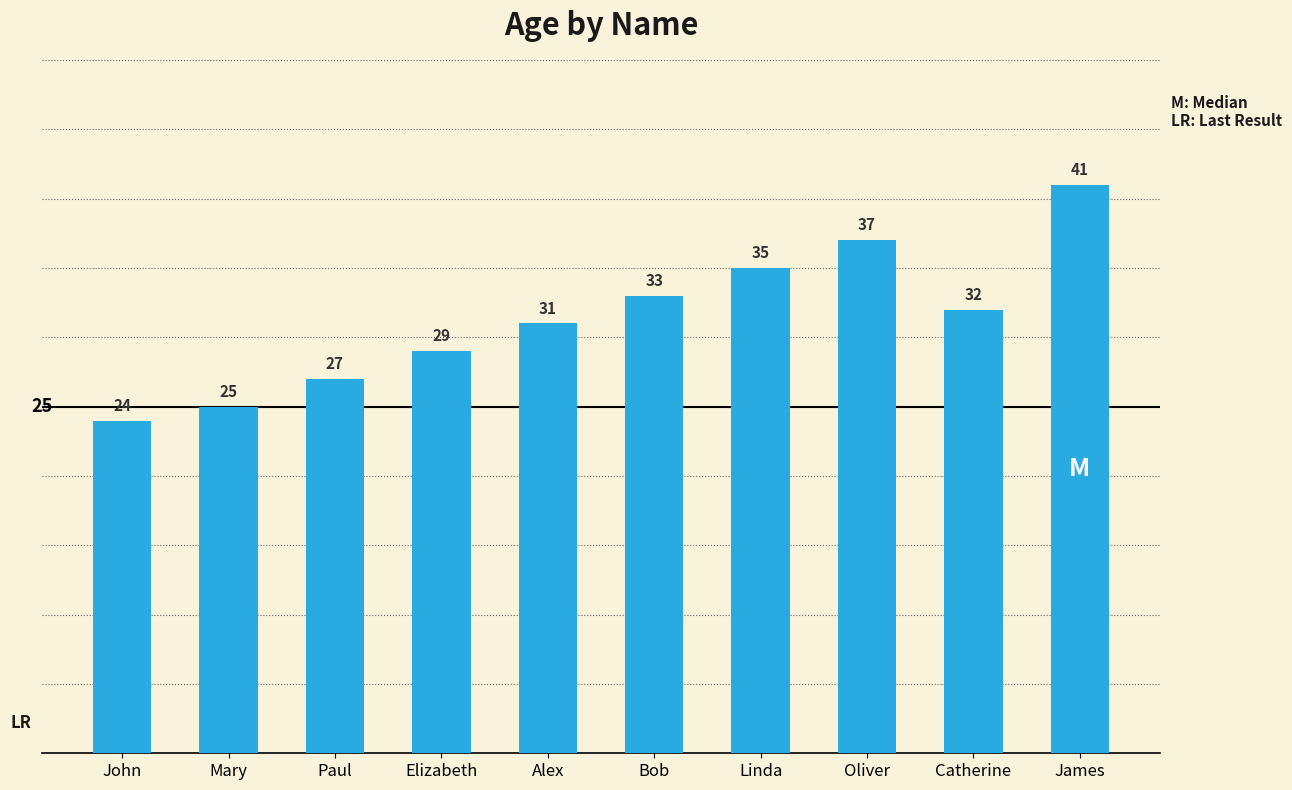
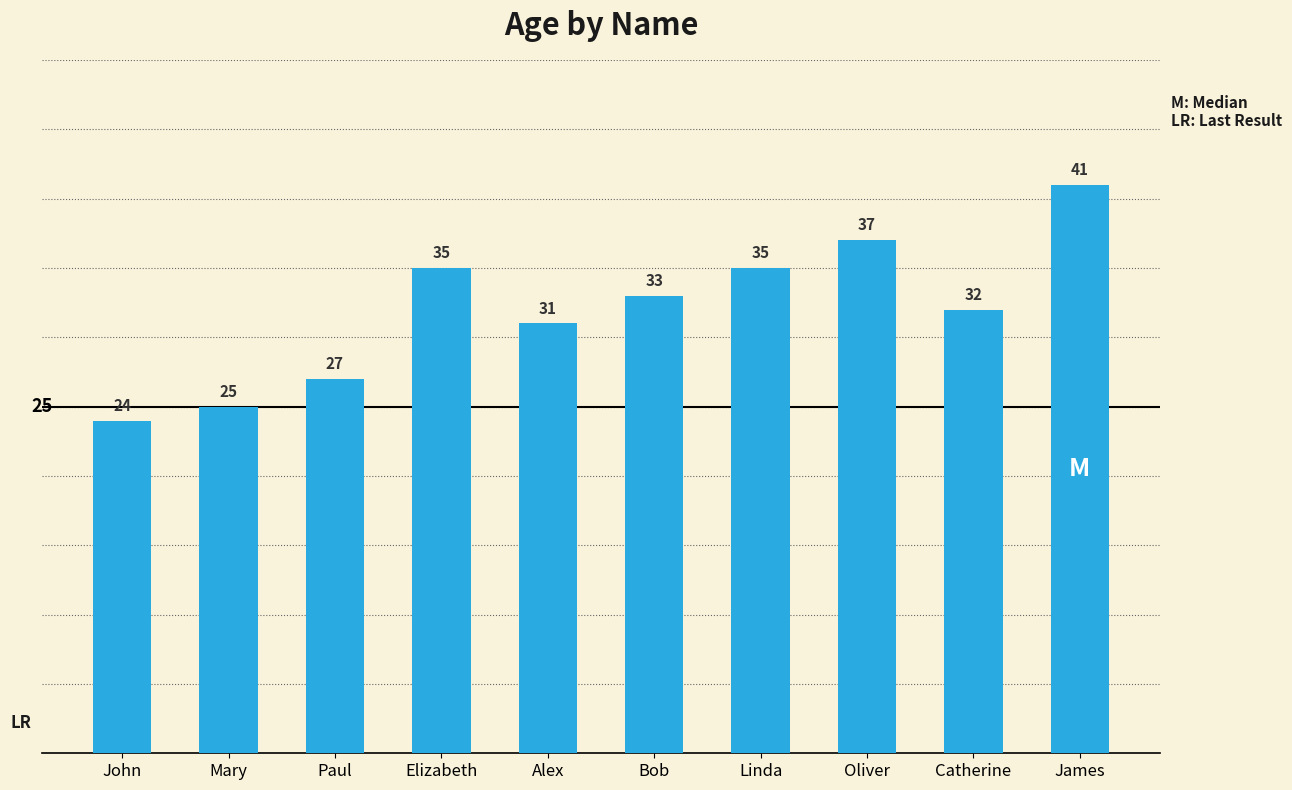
Elizabeth: 29 -> 35
